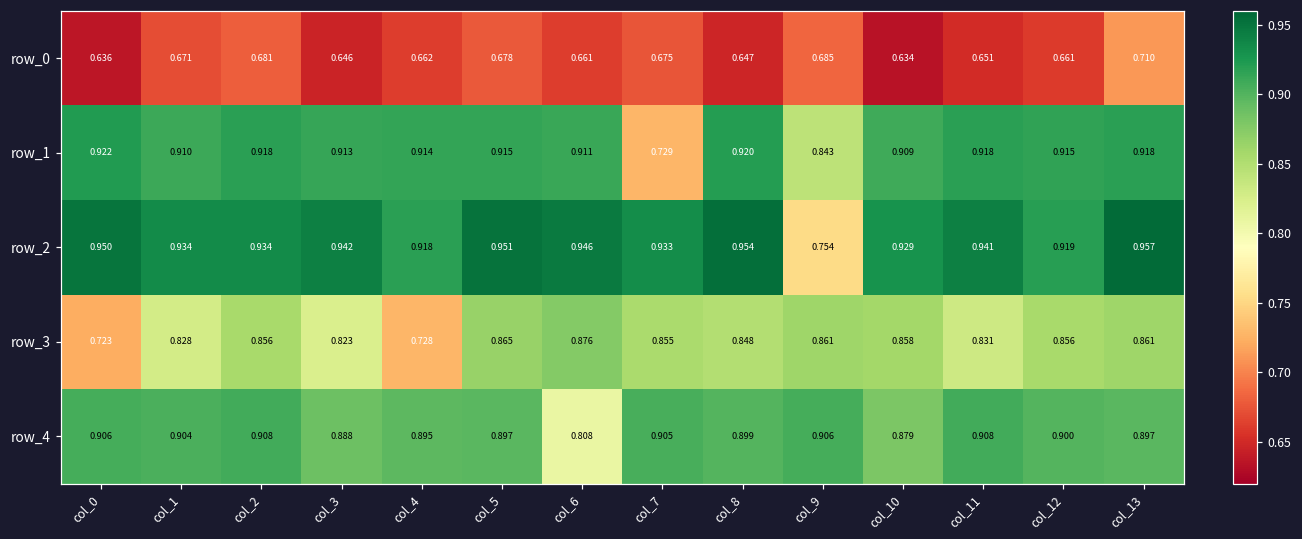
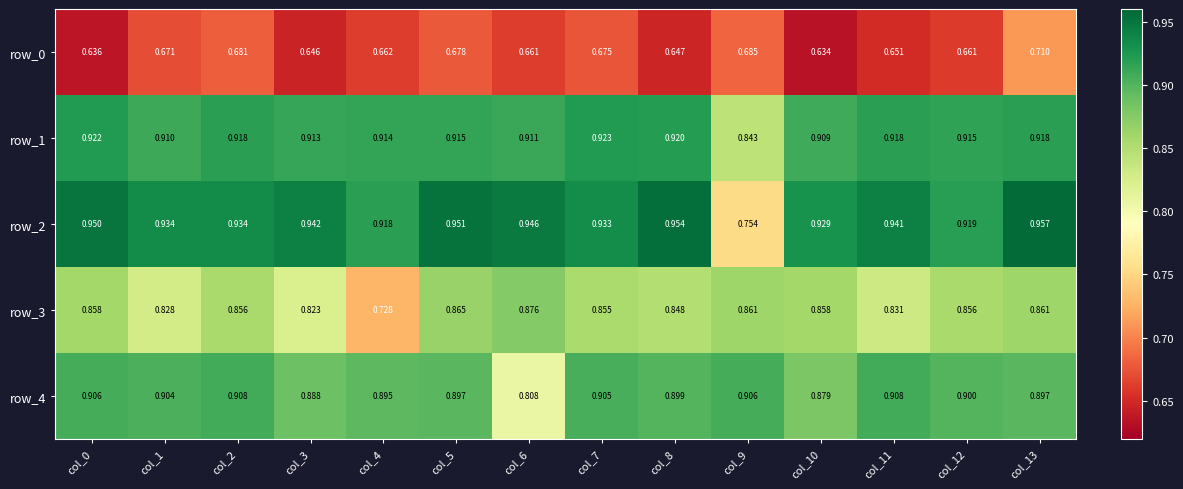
row_1, col_7: 0.729 -> 0.923
row_3, col_0: 0.723 -> 0.858
